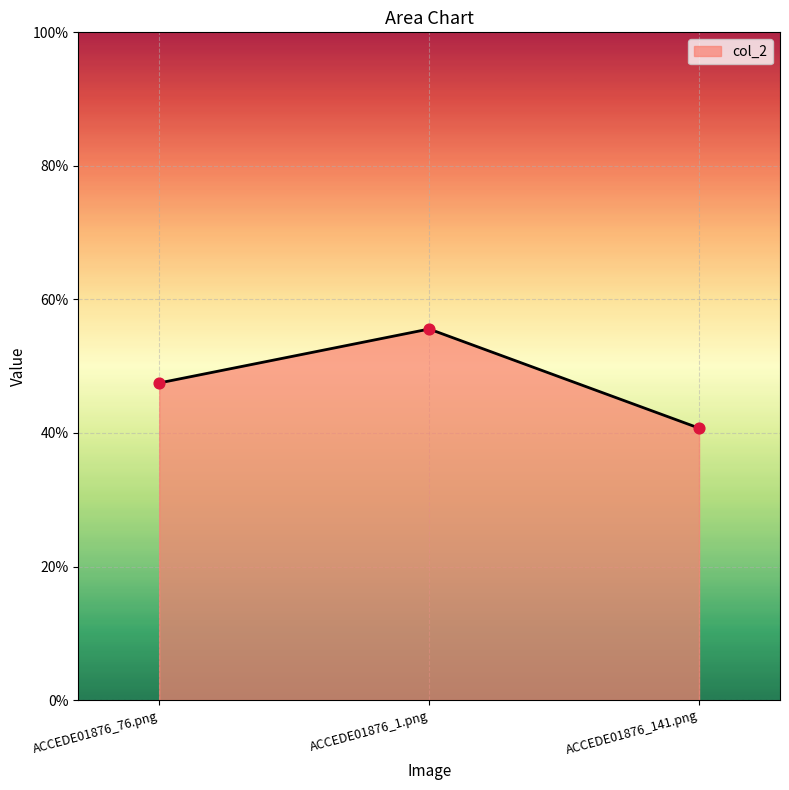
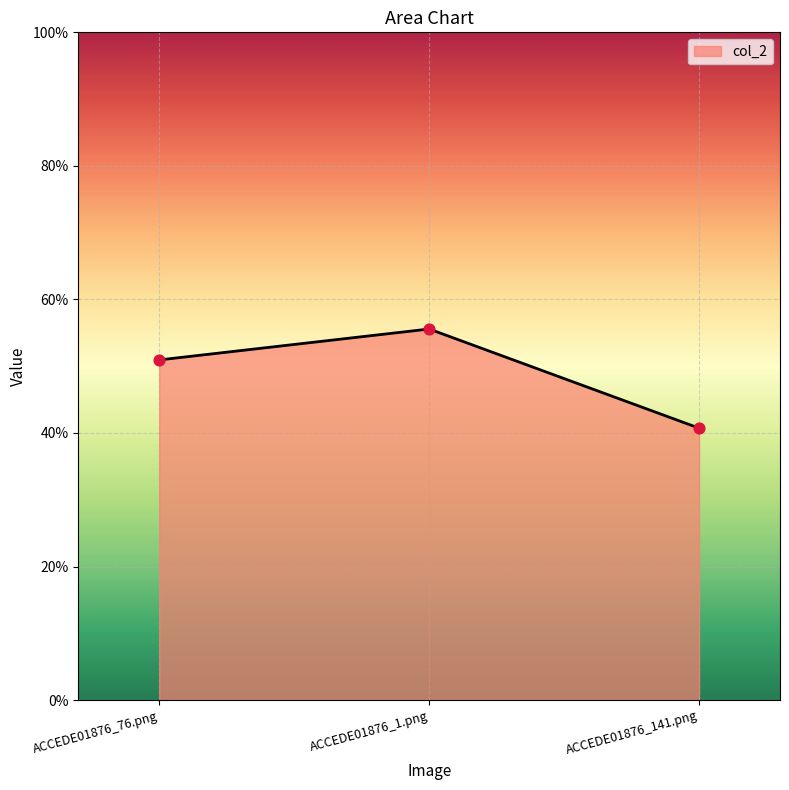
ACCEDE01876_76.png: 47% -> 51%
